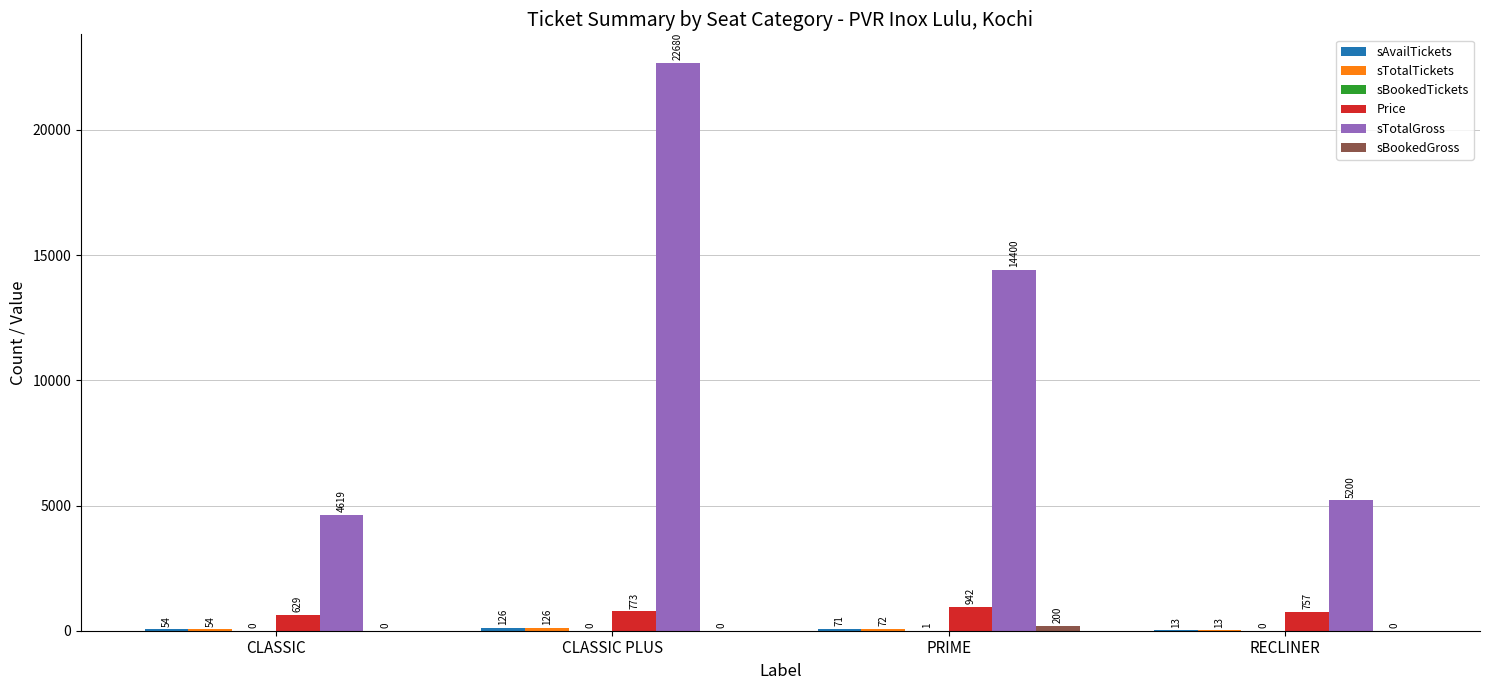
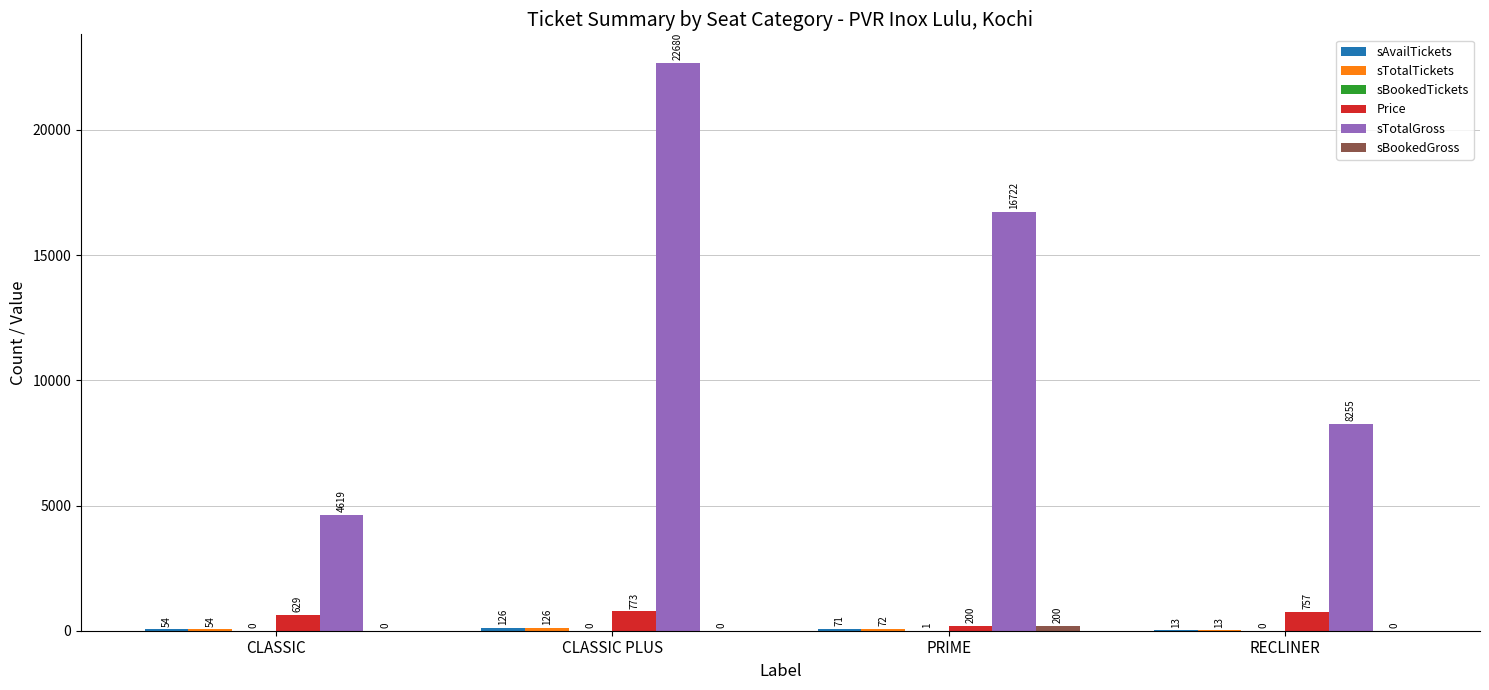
Price, PRIME: 942 -> 200
sTotalGross, PRIME: 14400 -> 16722
sTotalGross, RECLINER: 5200 -> 8255
